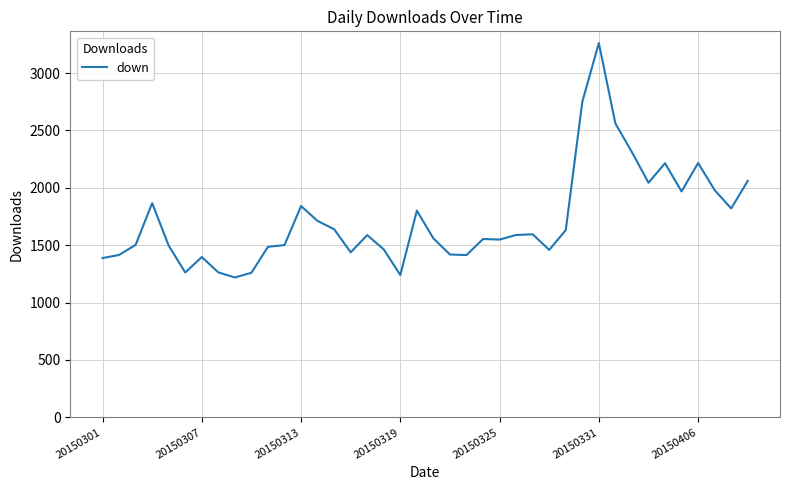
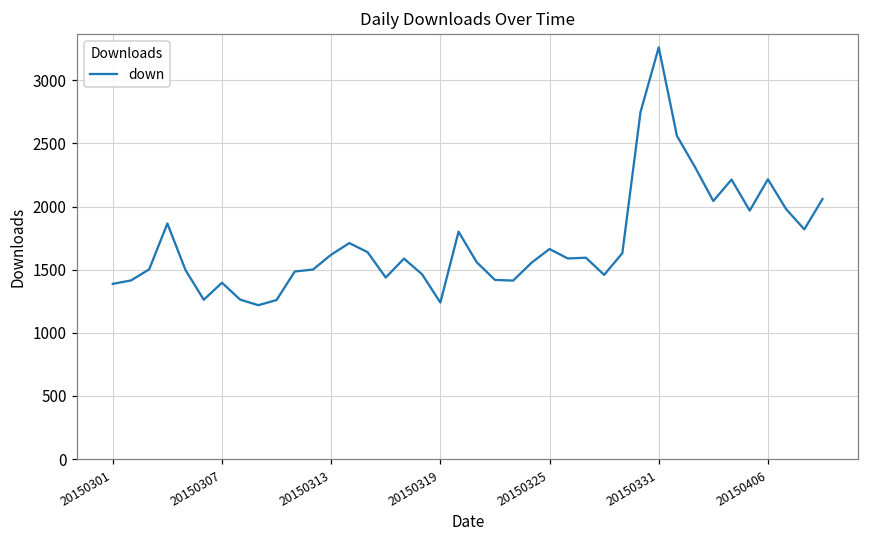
20150313: 1840 -> 1620
20150325: 1550 -> 1660
